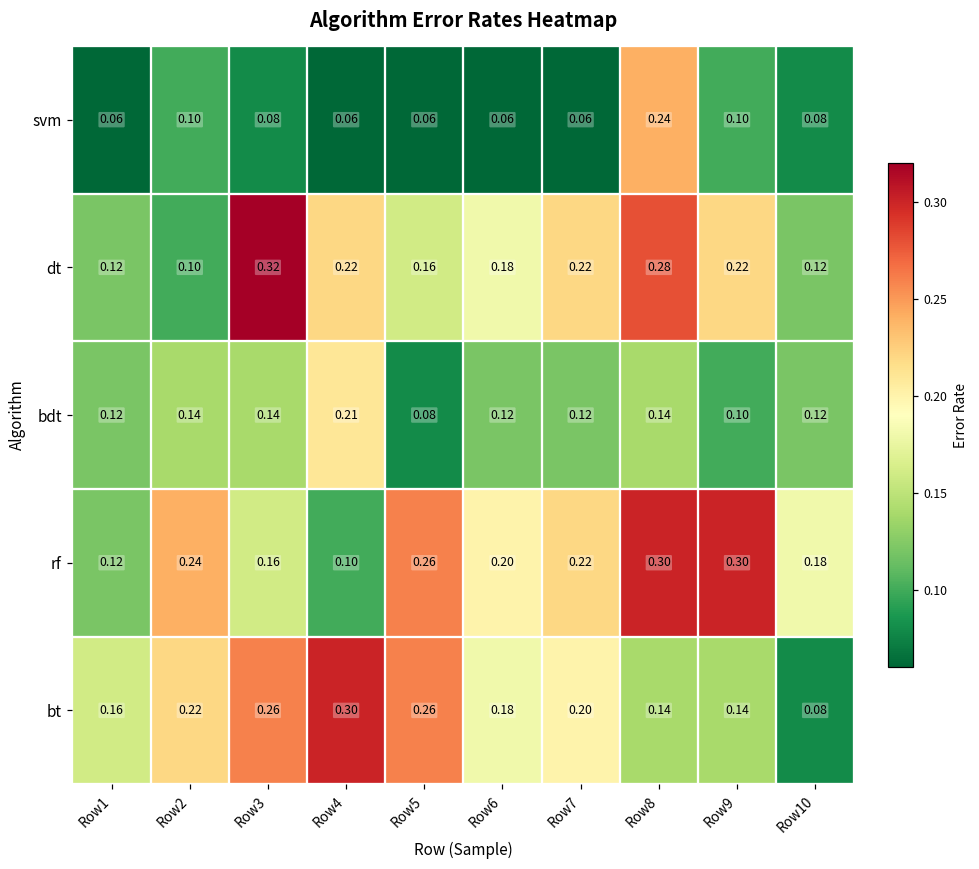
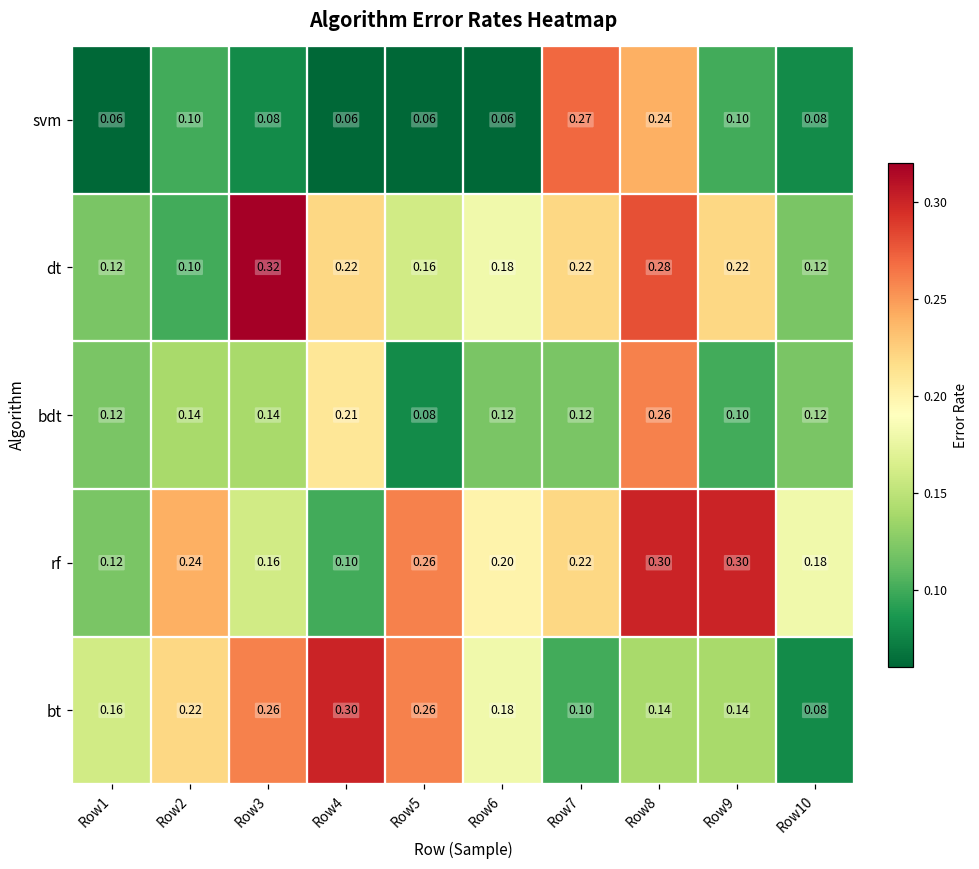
svm, Row7: 0.06 -> 0.27
bdt, Row8: 0.14 -> 0.26
bt, Row7: 0.20 -> 0.10
